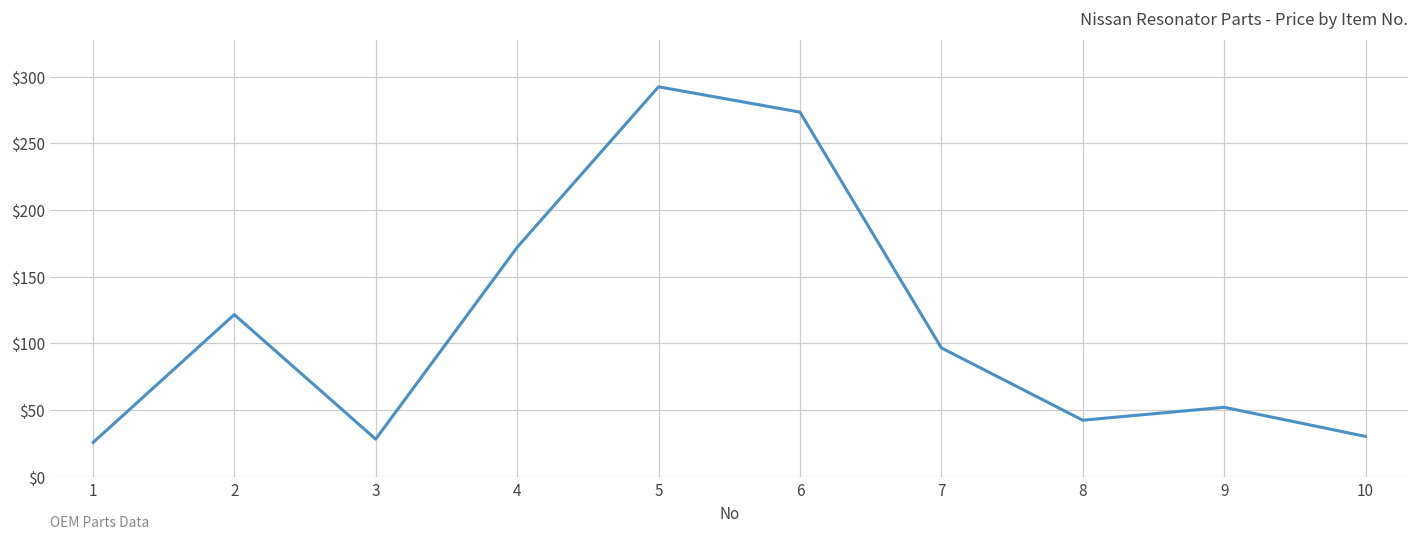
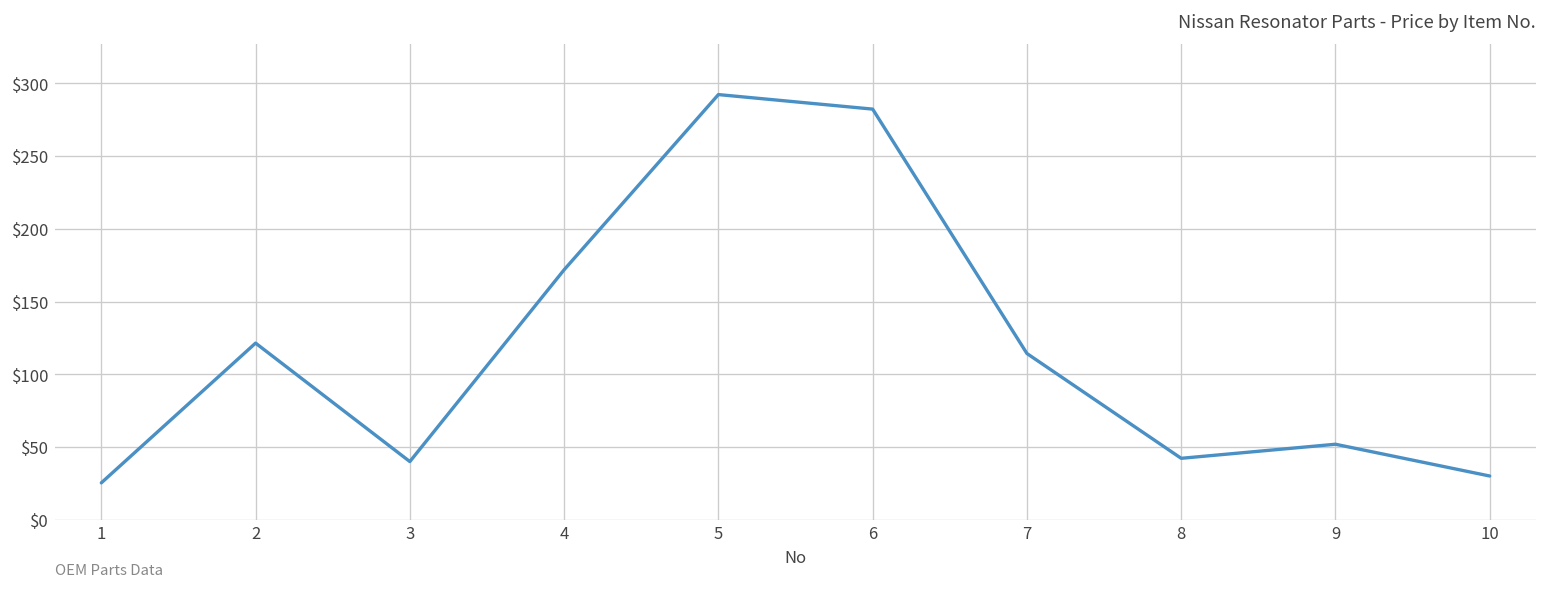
3: $28 -> $40
6: $273 -> $282
7: $97 -> $114
